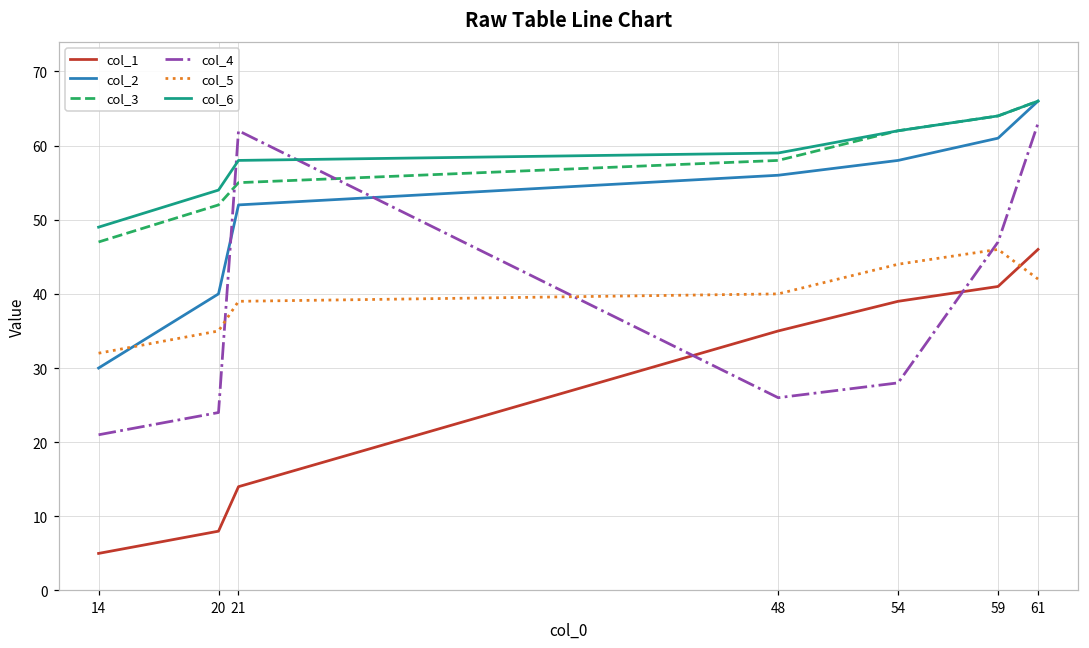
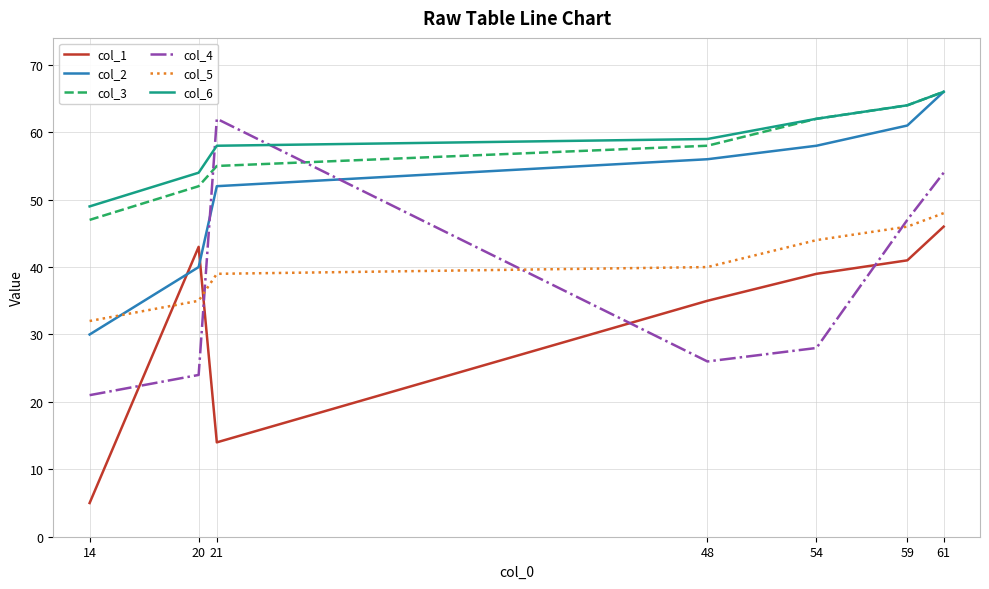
col_1, 20: 8 -> 43
col_4, 61: 63 -> 54
col_5, 61: 42 -> 48
